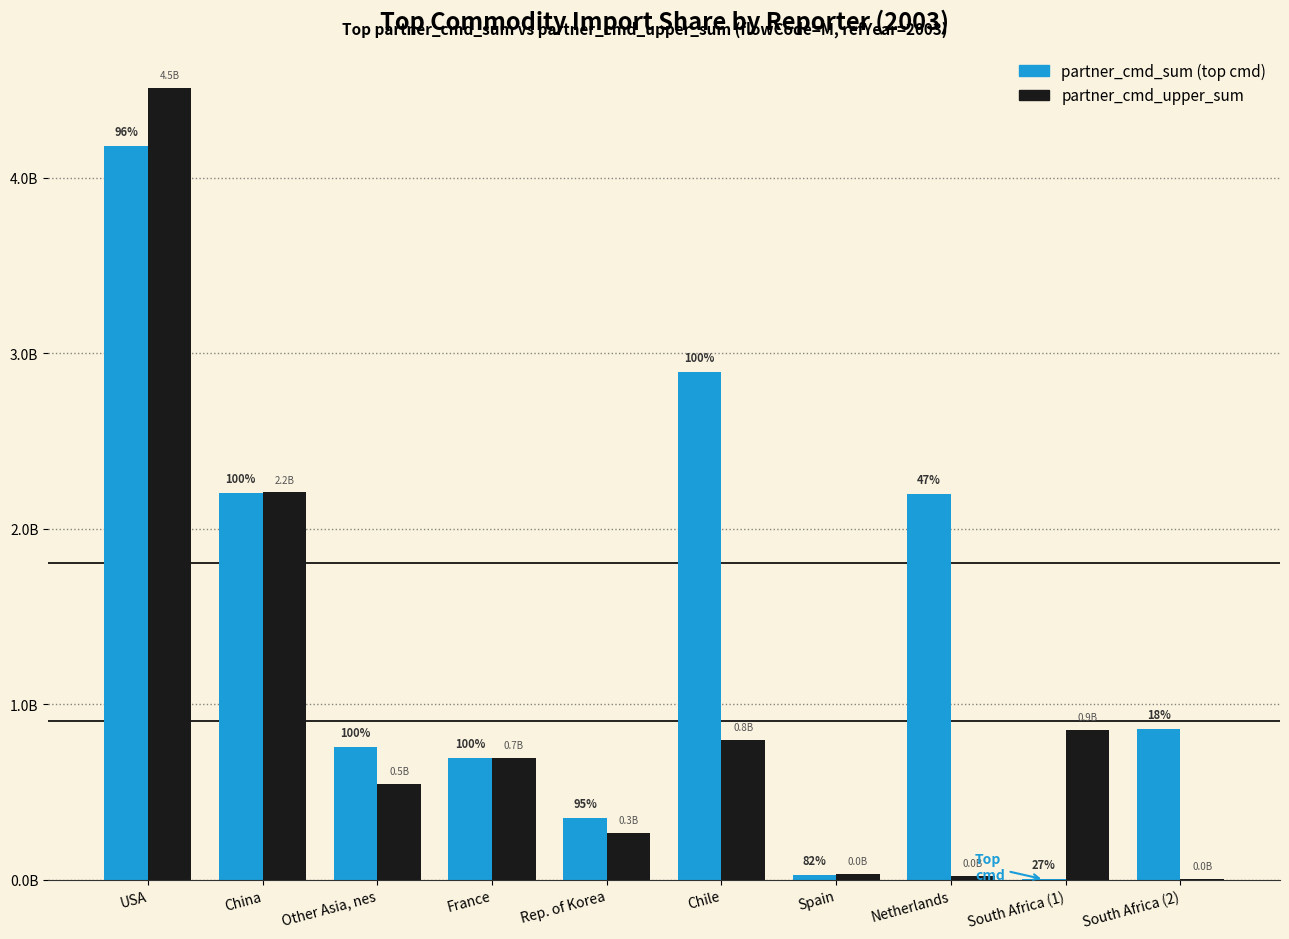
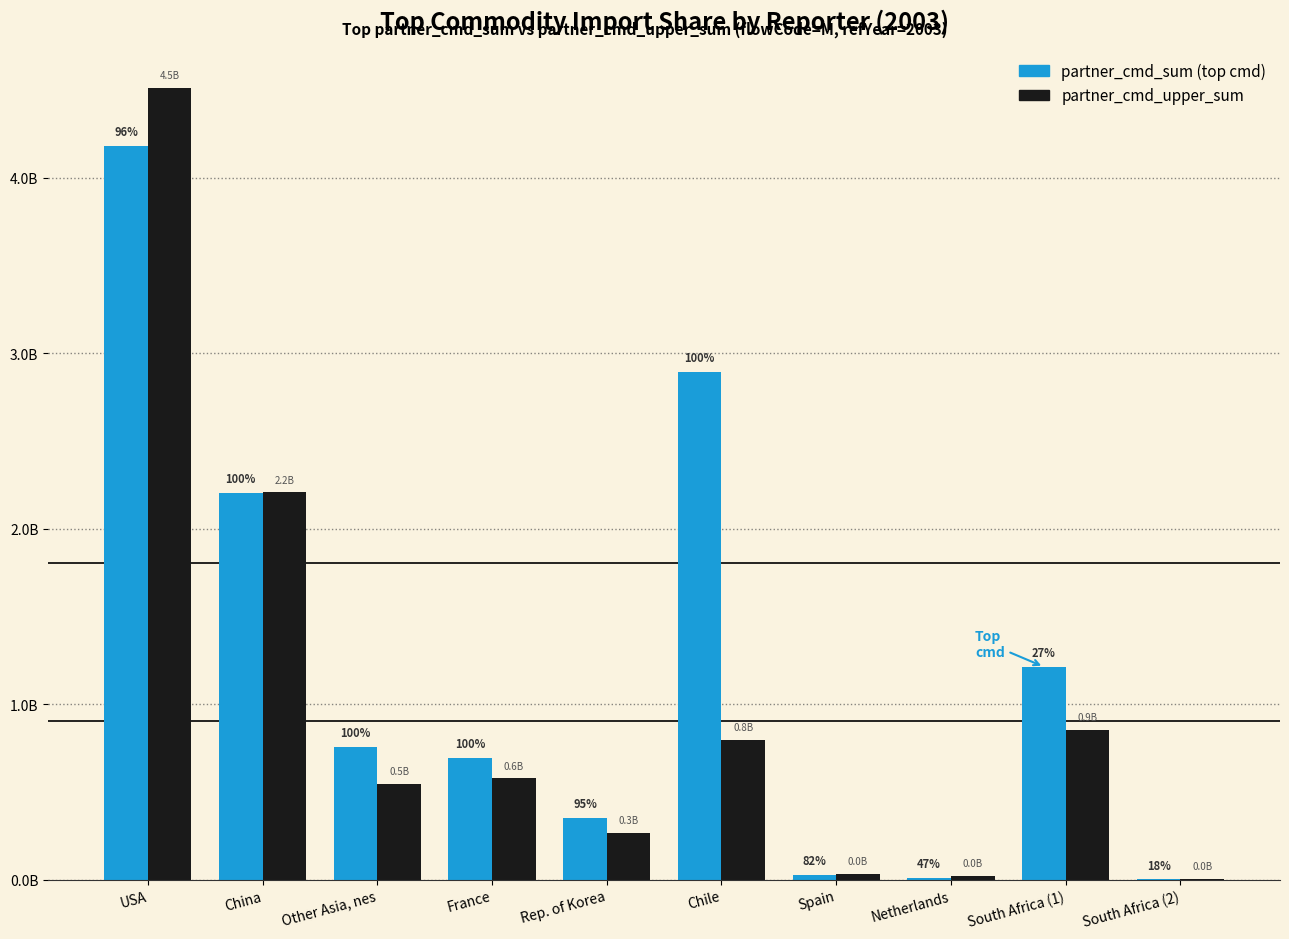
partner_cmd_upper_sum, France: 0.7B -> 0.6B
partner_cmd_sum (top cmd), Netherlands: 2200000000 -> 10000000
partner_cmd_sum (top cmd), South Africa (1): 0 -> 1210000000
partner_cmd_sum (top cmd), South Africa (2): 860000000 -> 0
